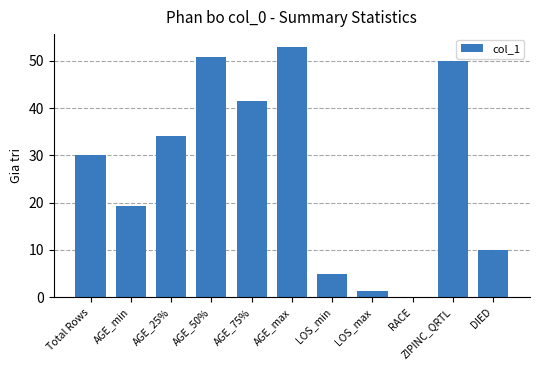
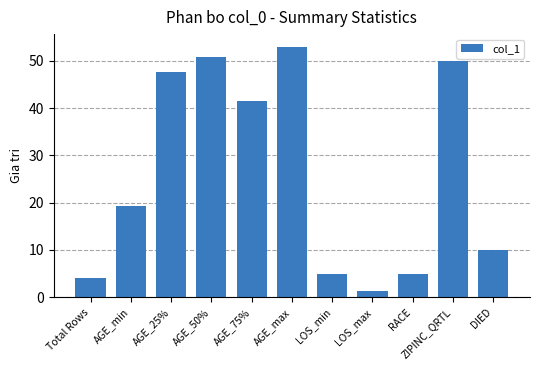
Total Rows: 30 -> 4
AGE_25%: 34 -> 48
RACE: 0 -> 5
